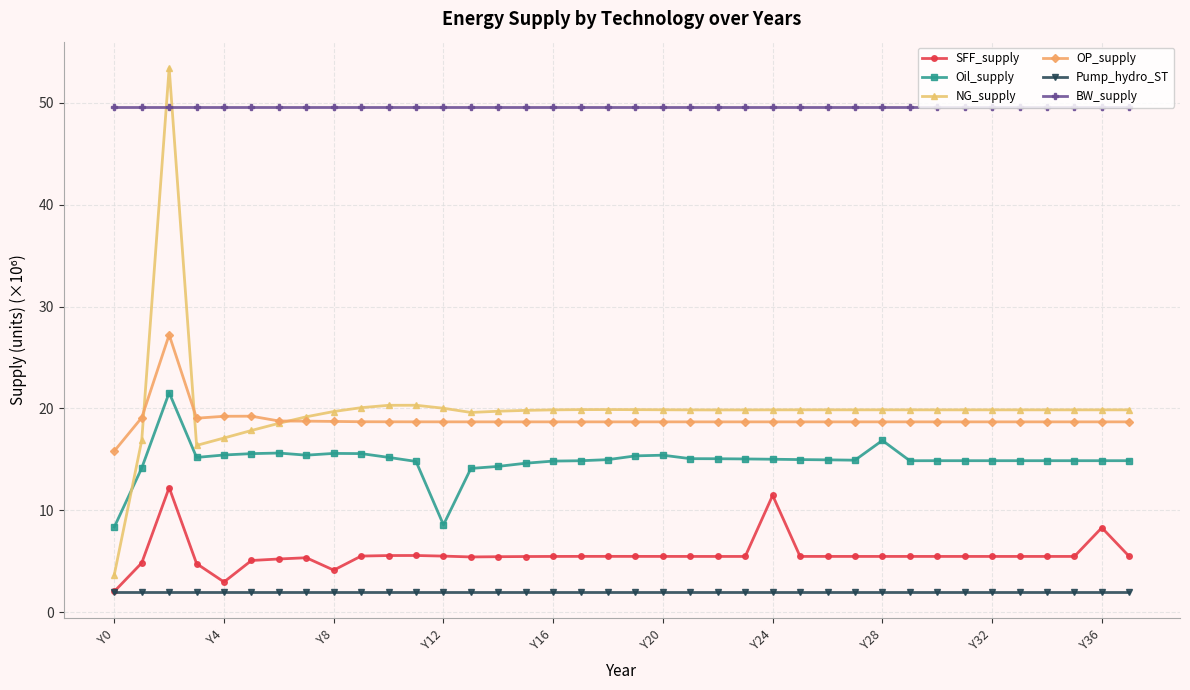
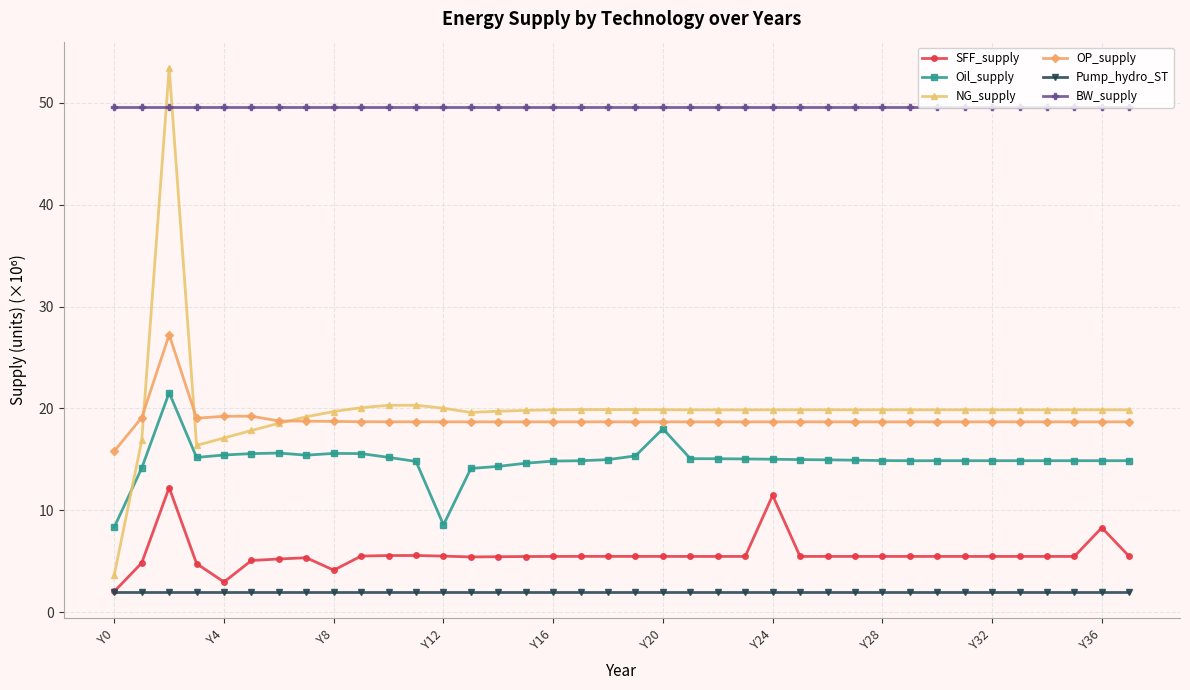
Oil_supply, Y20: 15.4 -> 18.0
Oil_supply, Y28: 16.9 -> 14.9
